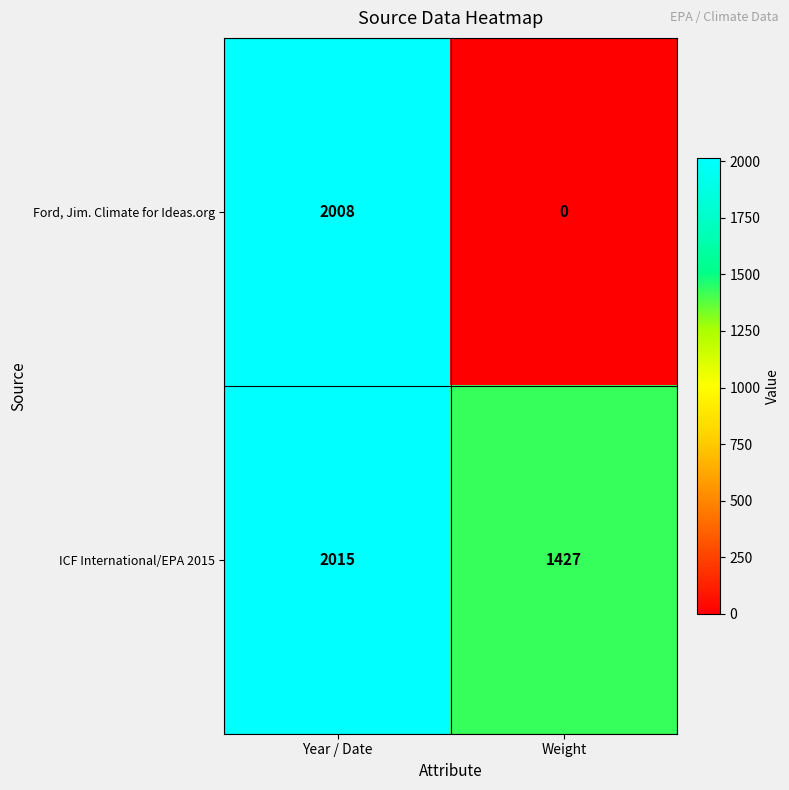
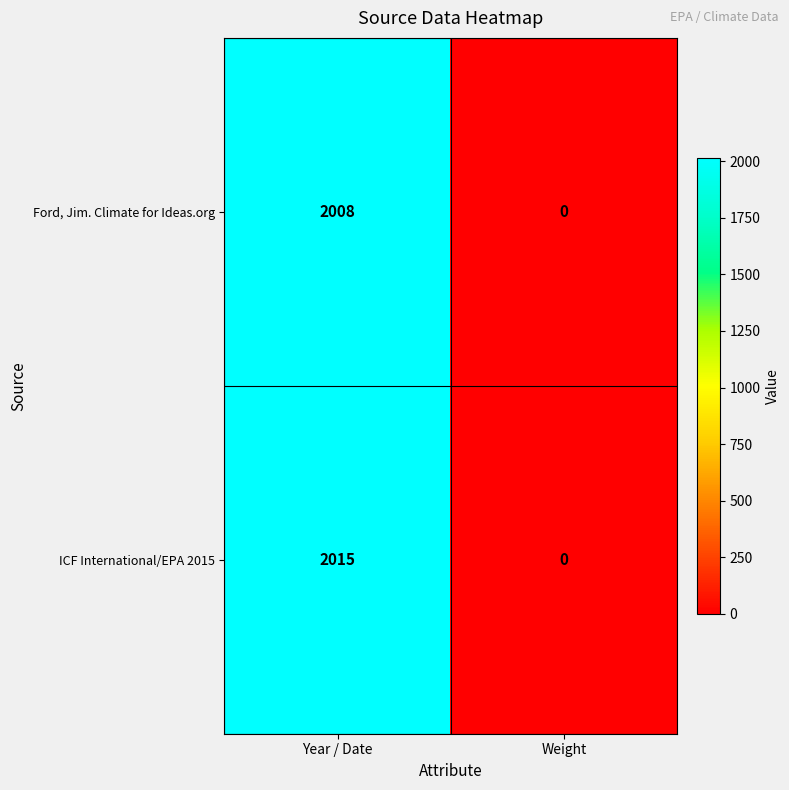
ICF International/EPA 2015, Weight: 1427 -> 0
